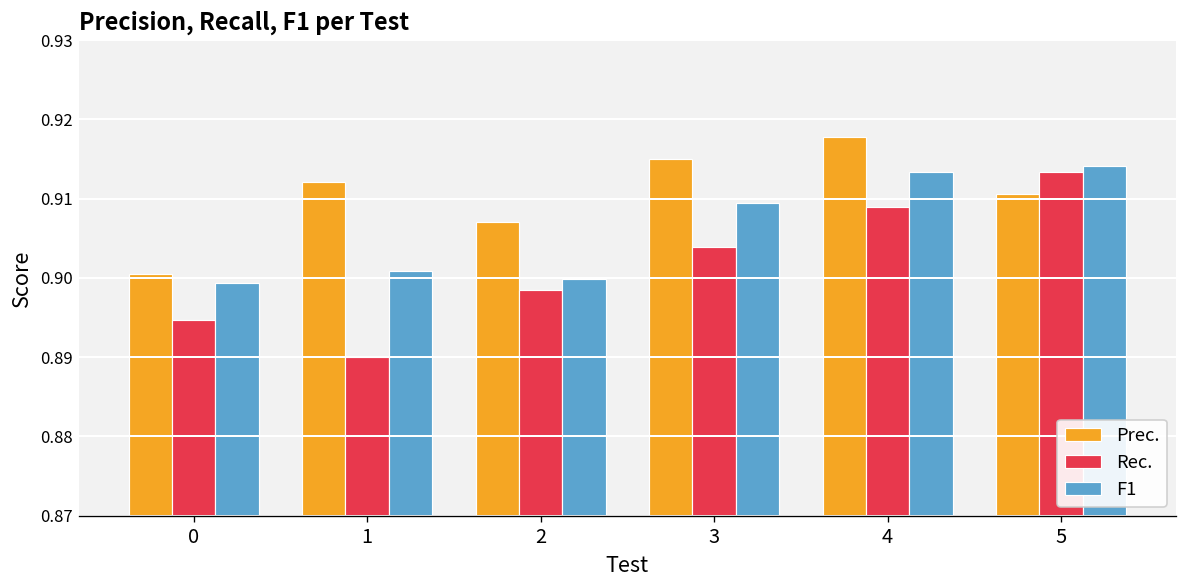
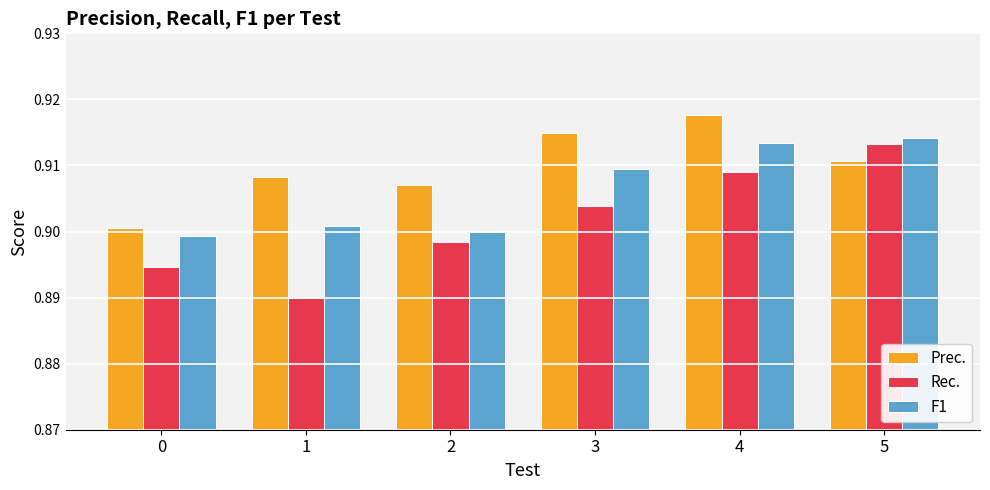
Prec., 1: 0.912 -> 0.908
